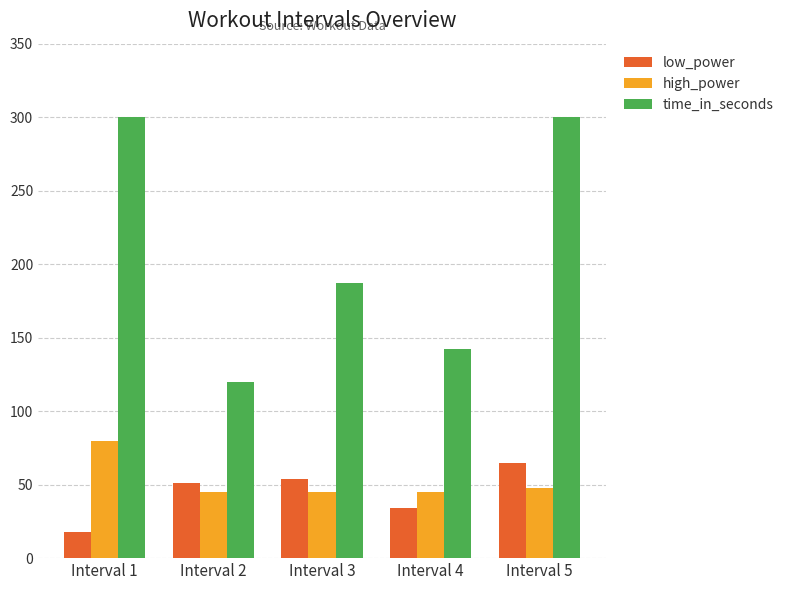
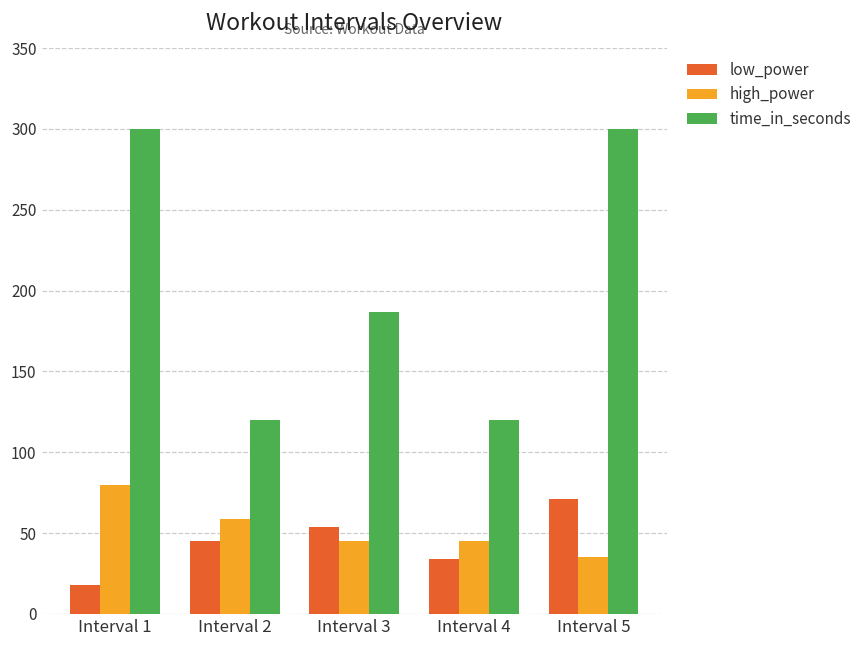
low_power, Interval 2: 51 -> 45
high_power, Interval 2: 45 -> 59
time_in_seconds, Interval 4: 142 -> 120
low_power, Interval 5: 65 -> 71
high_power, Interval 5: 48 -> 35
